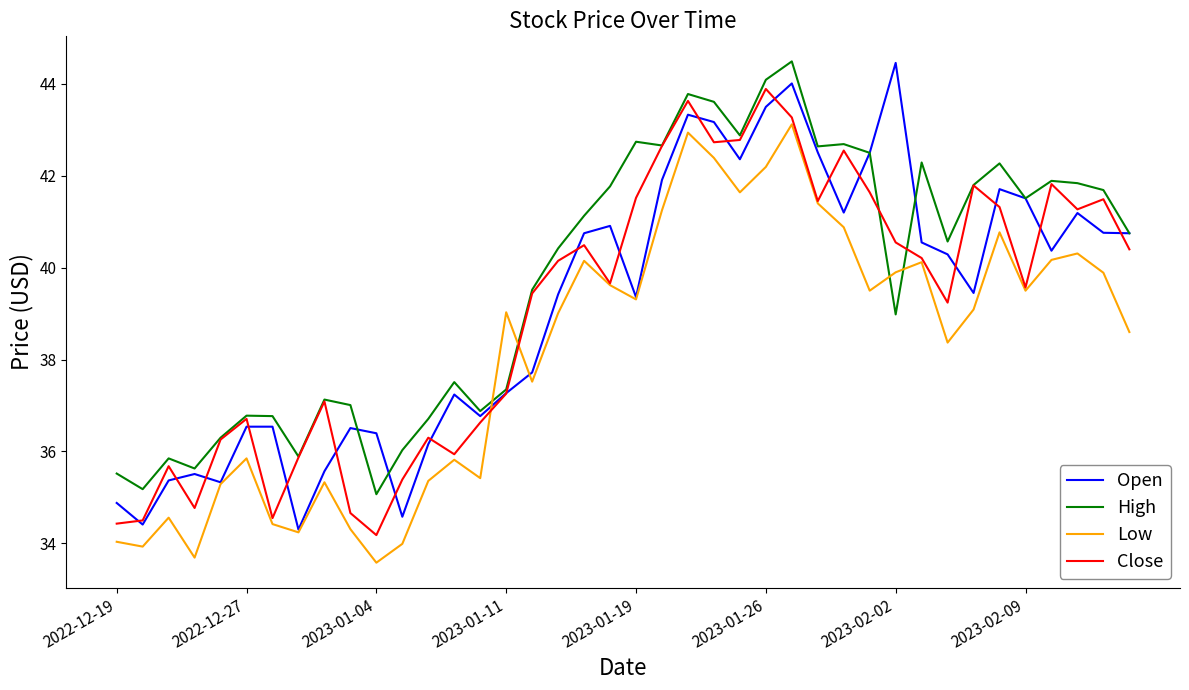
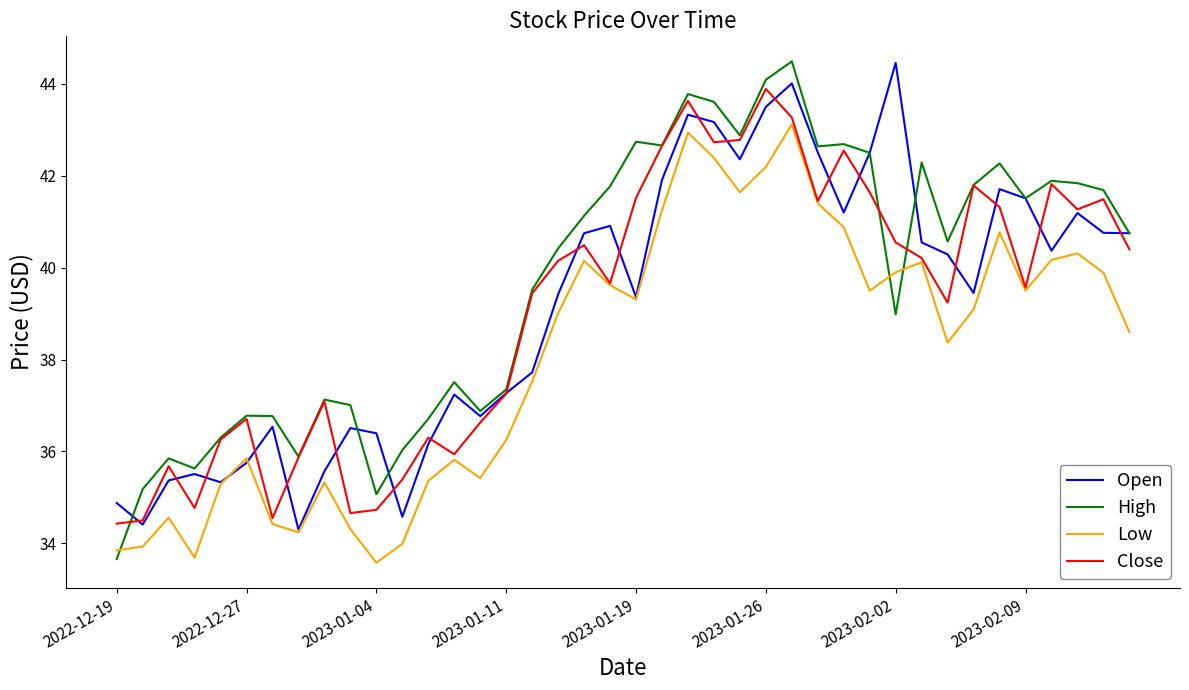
High, 2022-12-19: 35.5 -> 33.7
Low, 2022-12-19: 34.0 -> 33.8
Open, 2022-12-27: 36.5 -> 35.8
Close, 2023-01-04: 34.2 -> 34.7
Low, 2023-01-11: 39.0 -> 36.3
